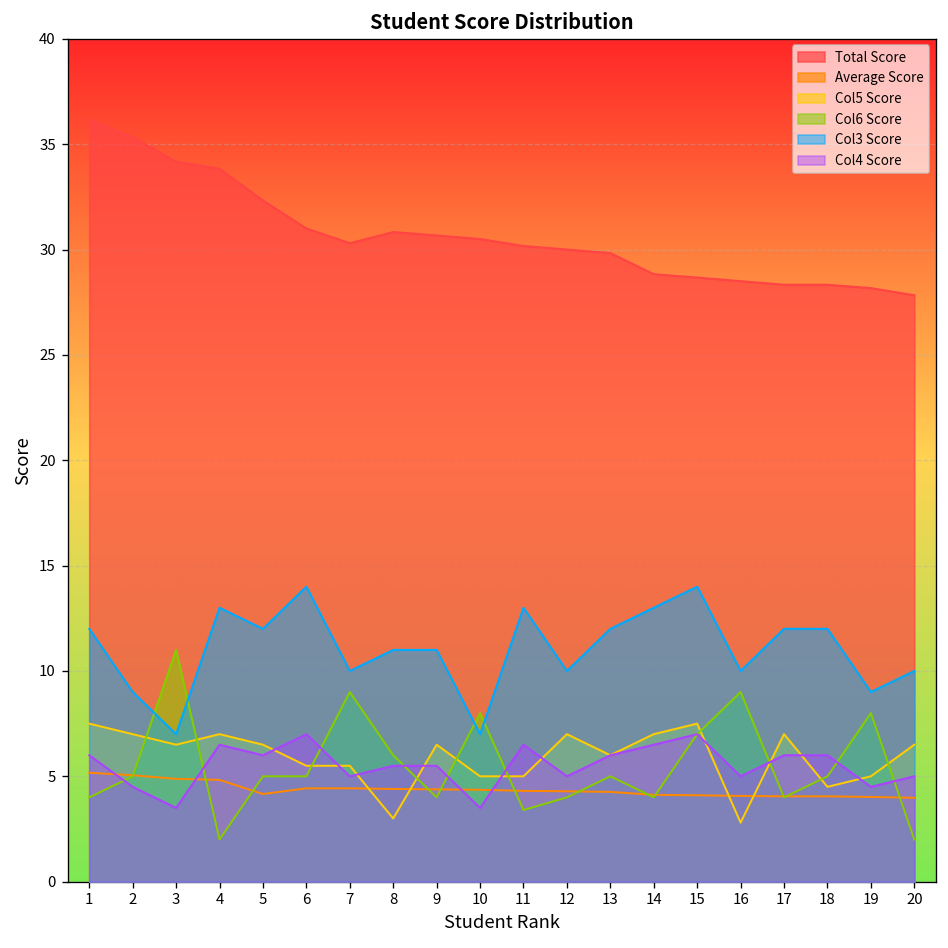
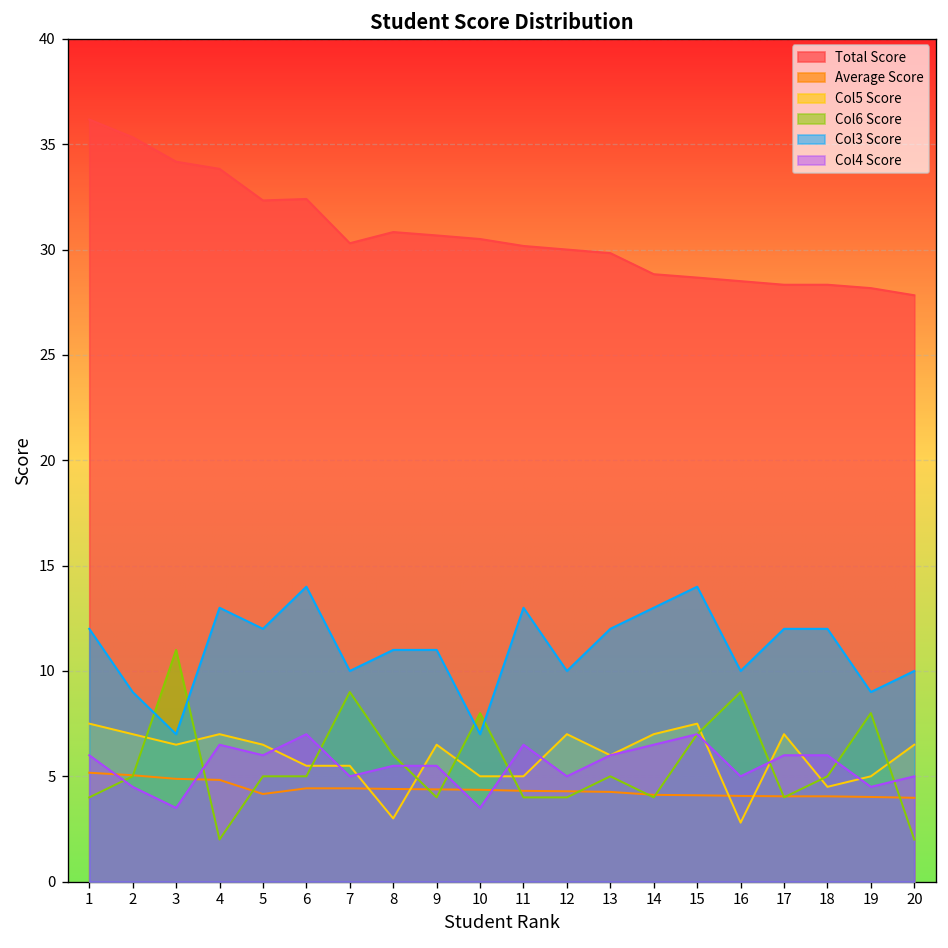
Total Score, 6: 31.0 -> 32.4
Col6 Score, 11: 3.4 -> 4.0
